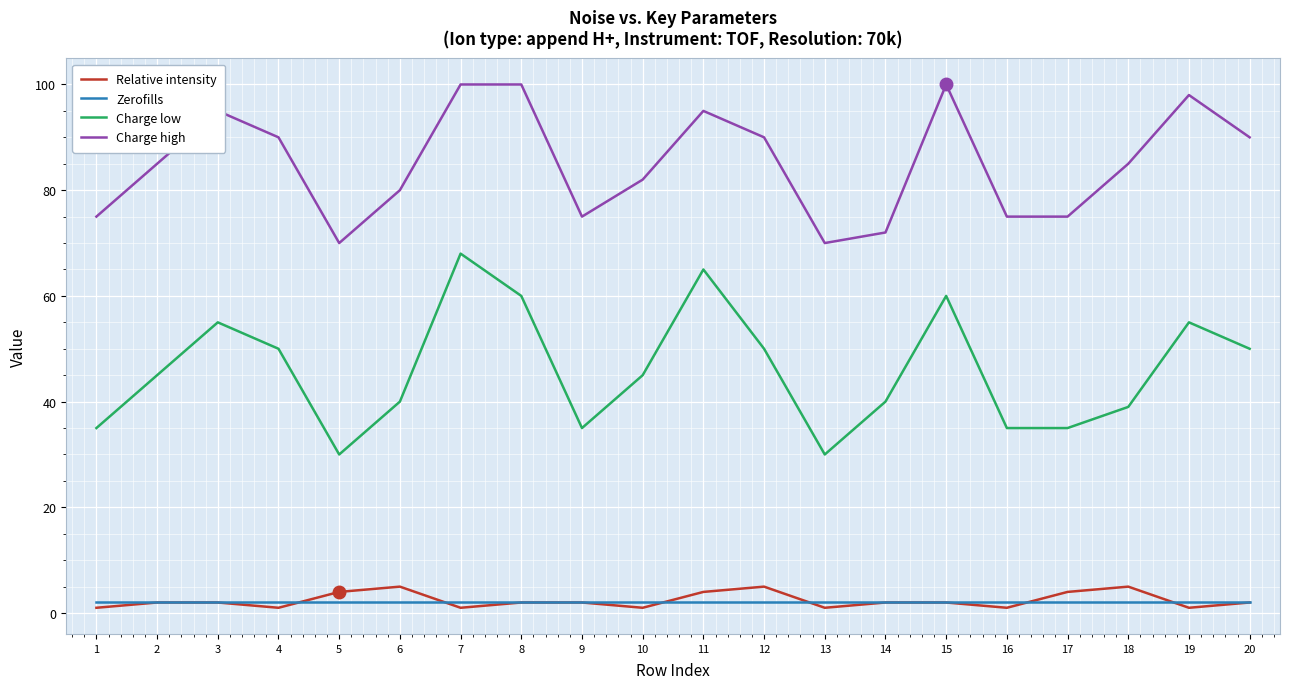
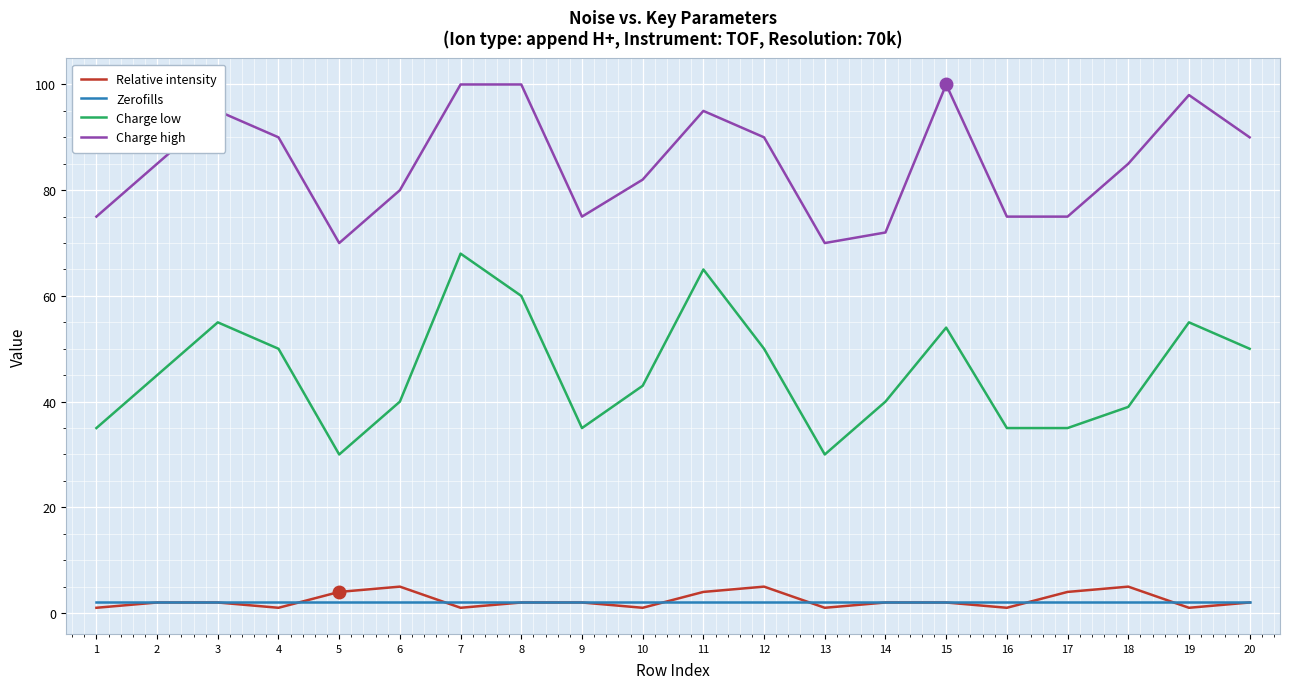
Charge low, 10: 45 -> 43
Charge low, 15: 60 -> 54
